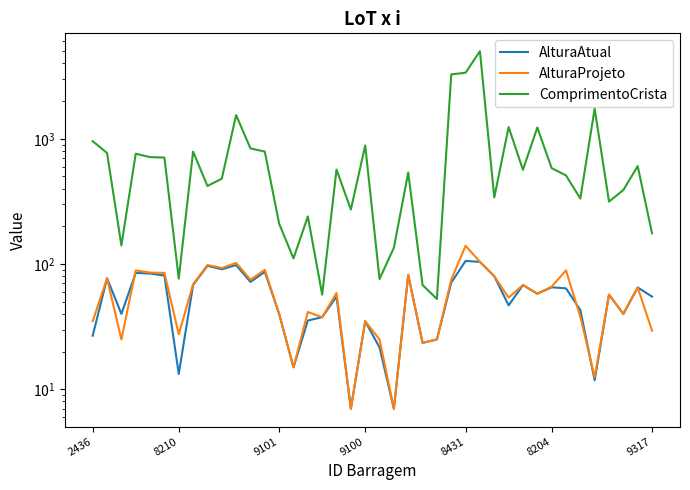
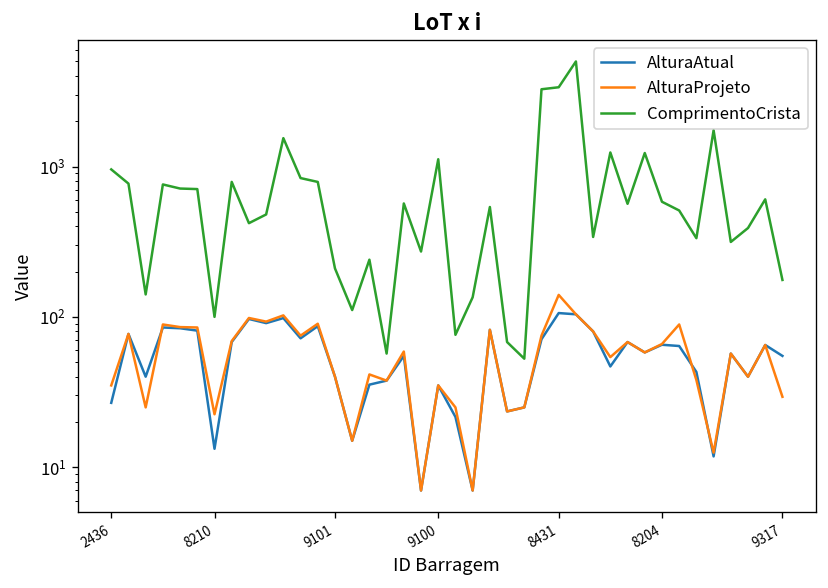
AlturaProjeto, 8210: 28 -> 23
ComprimentoCrista, 8210: 80 -> 100
ComprimentoCrista, 9100: 900 -> 1100
